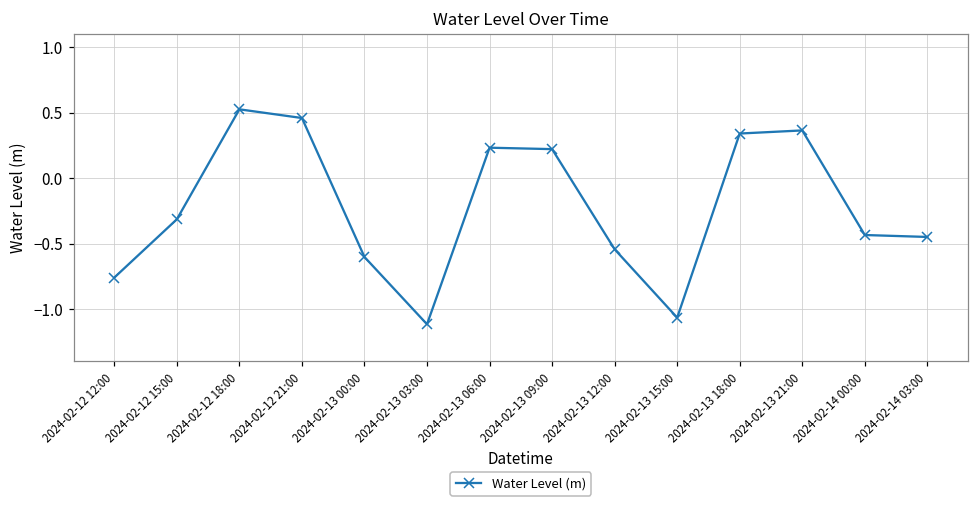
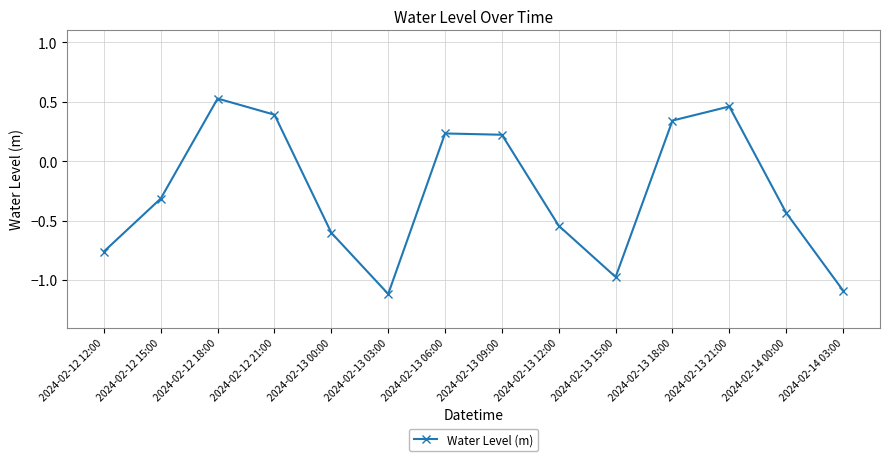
2024-02-12 21:00: 0.46 -> 0.39
2024-02-13 15:00: -1.07 -> -0.97
2024-02-13 21:00: 0.37 -> 0.46
2024-02-14 03:00: -0.45 -> -1.09
